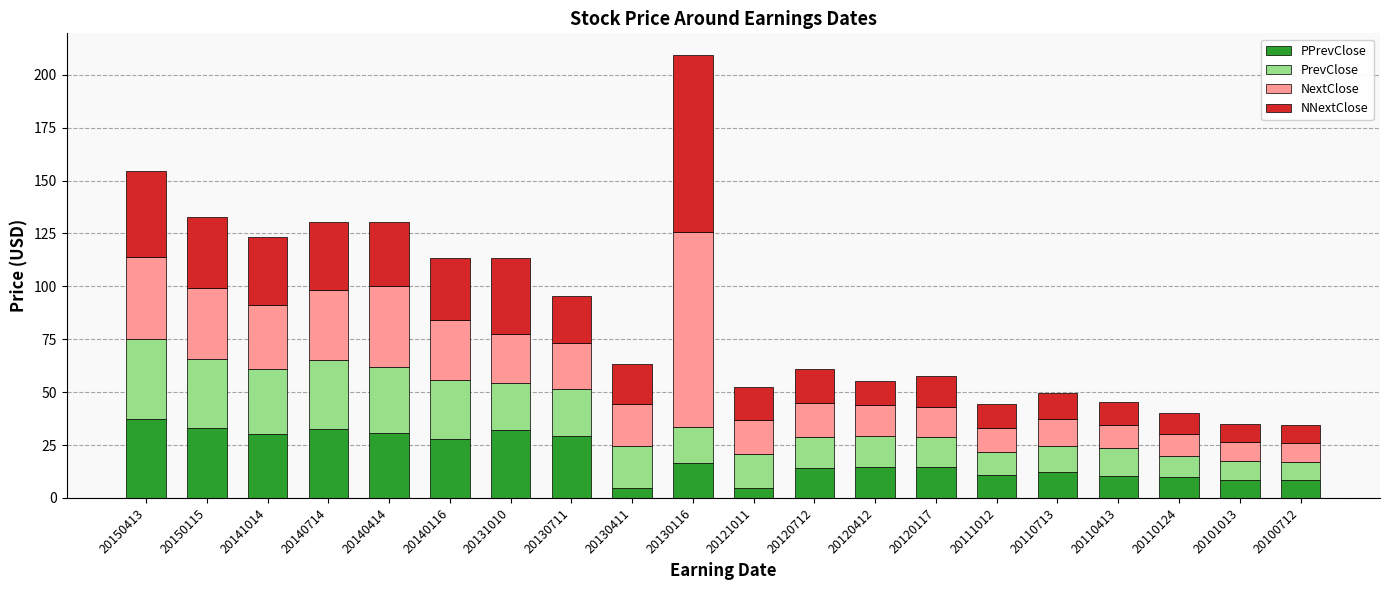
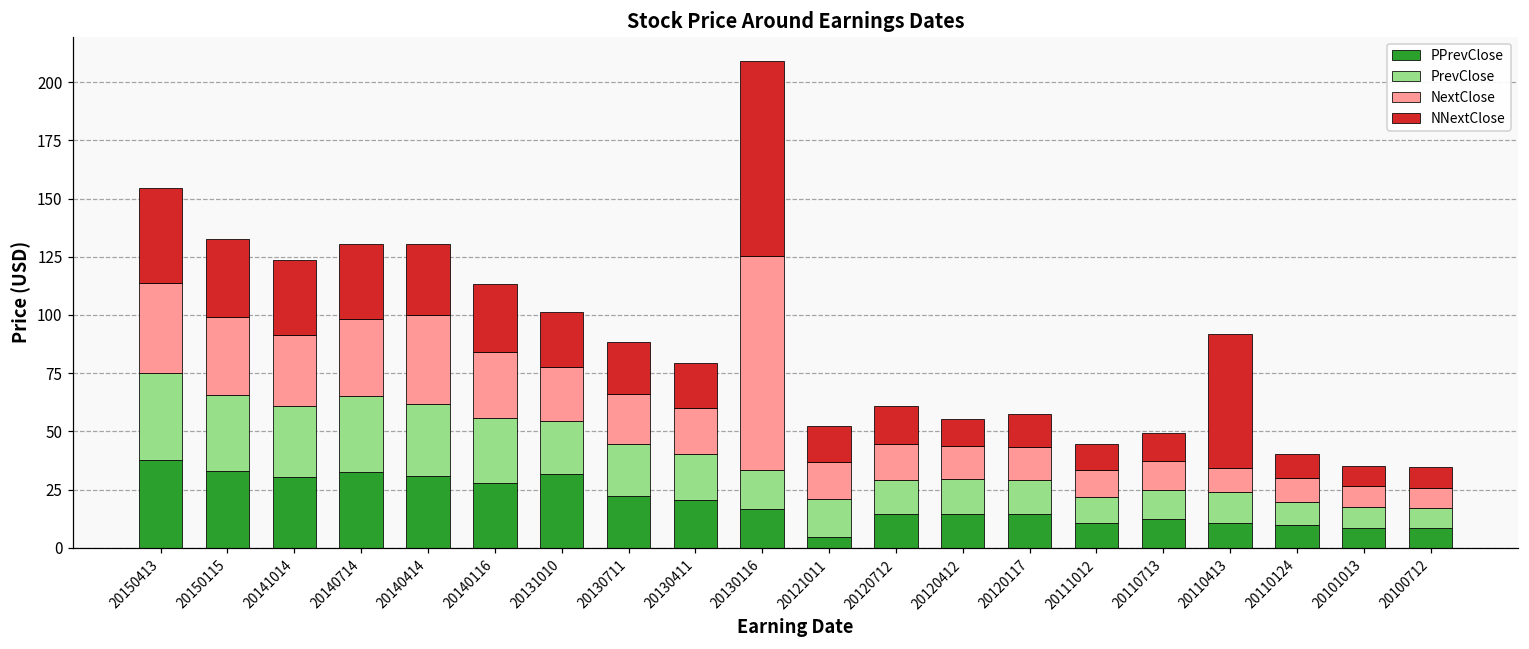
NNextClose, 20131010: 36 -> 24
PPrevClose, 20130711: 29 -> 22
PPrevClose, 20130411: 5 -> 20
NNextClose, 20110413: 11 -> 57
